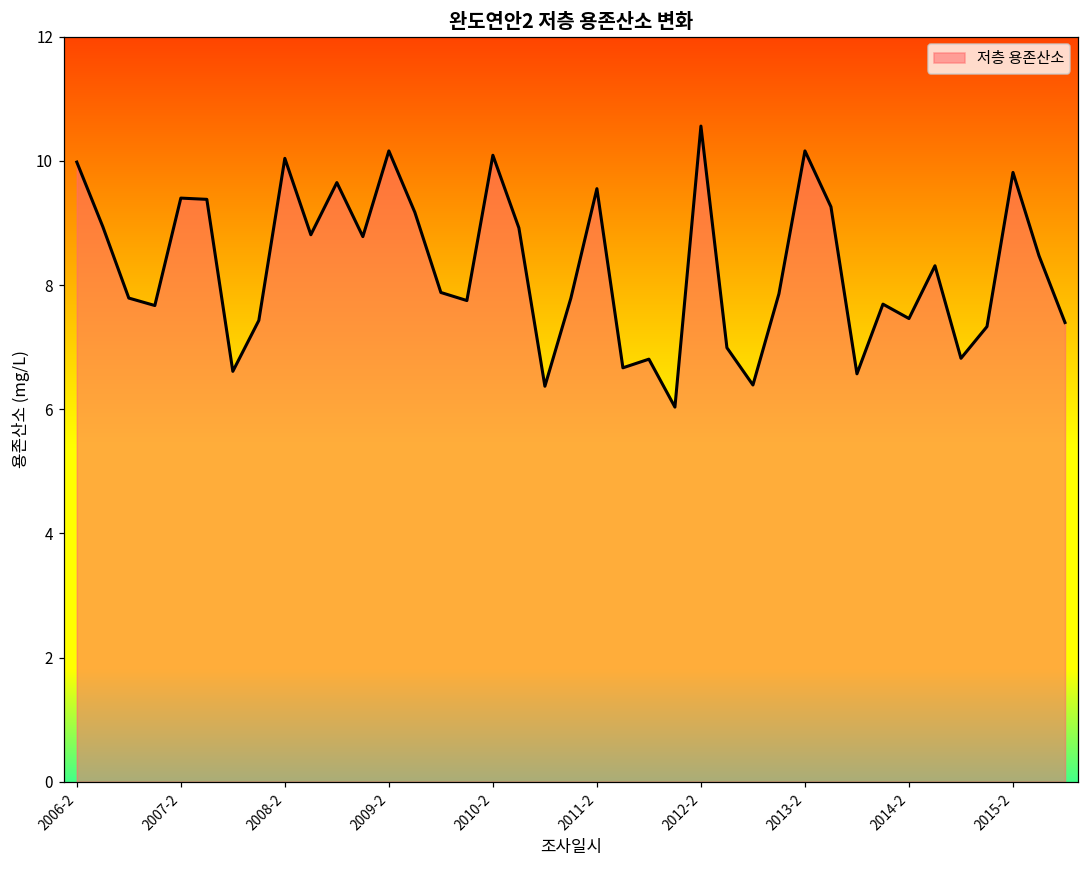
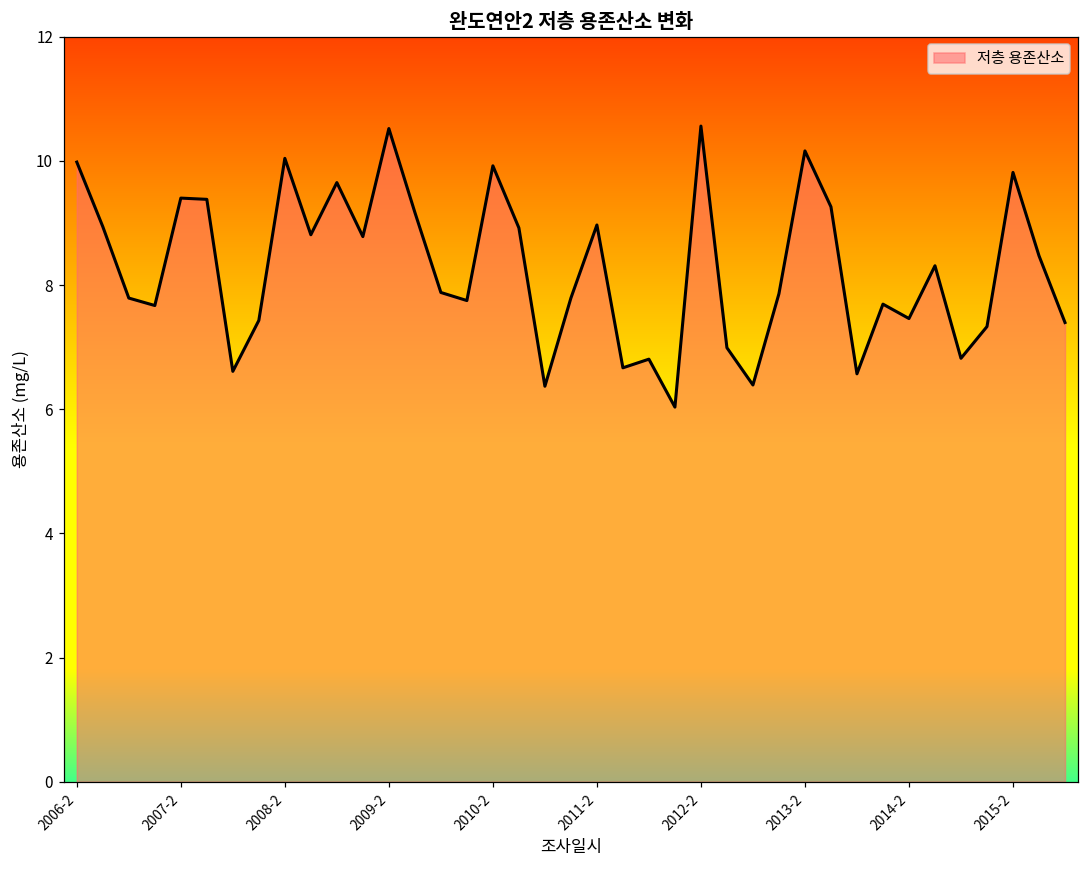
2009-2: 10.2 -> 10.5
2010-2: 10.1 -> 9.9
2011-2: 9.6 -> 9.0
